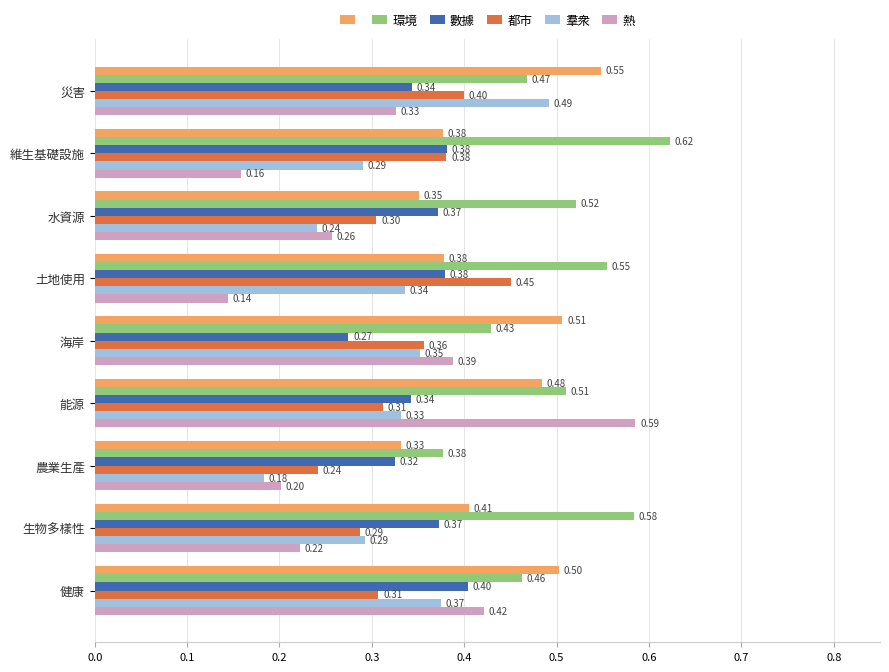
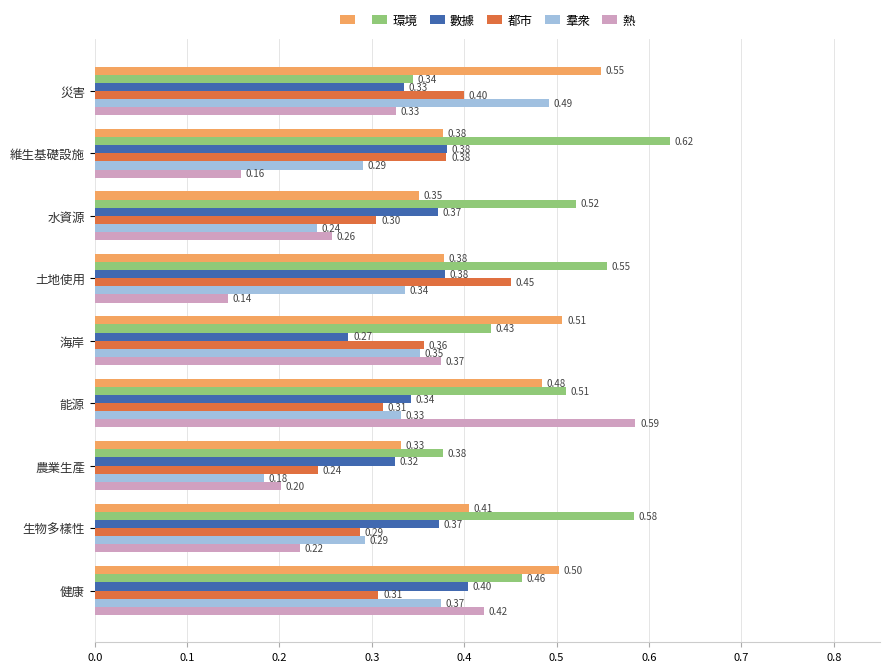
環境, 災害: 0.47 -> 0.34
數據, 災害: 0.34 -> 0.33
熱, 海岸: 0.39 -> 0.37
